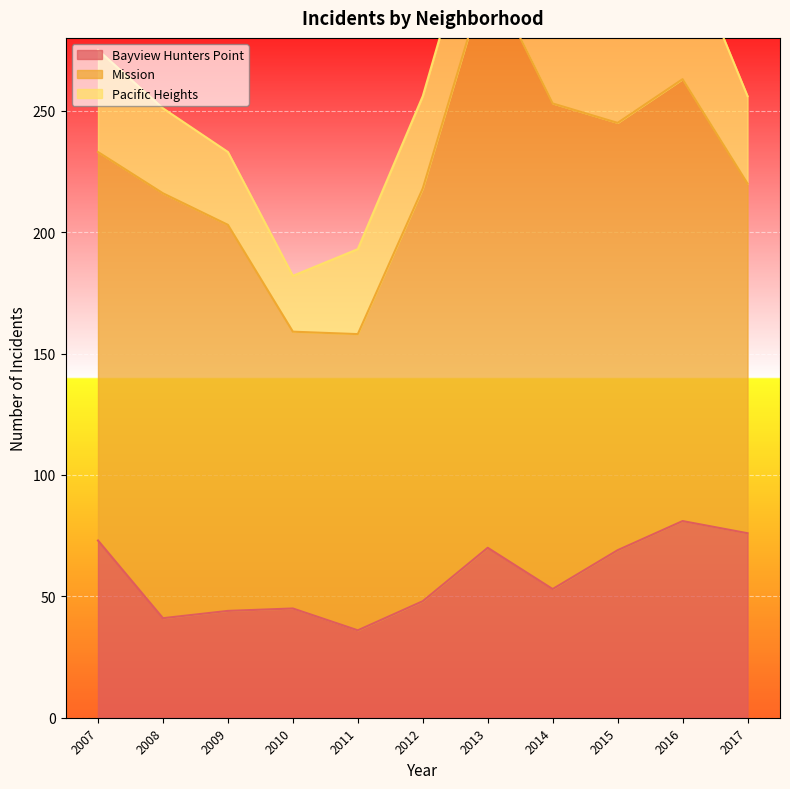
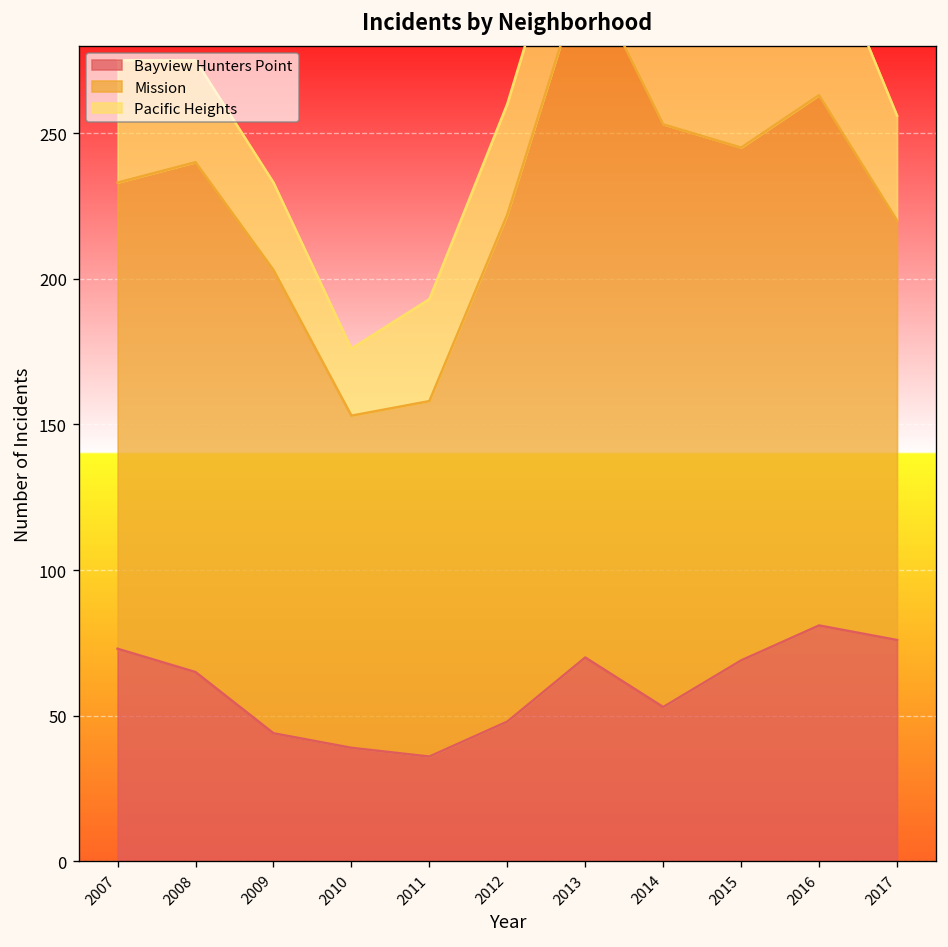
Bayview Hunters Point, 2008: 41 -> 65
Bayview Hunters Point, 2010: 45 -> 39
Mission, 2012: 170 -> 174
